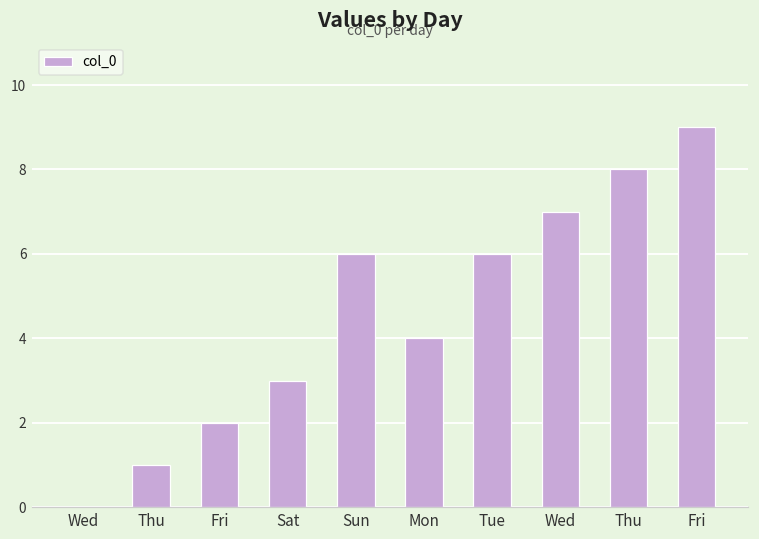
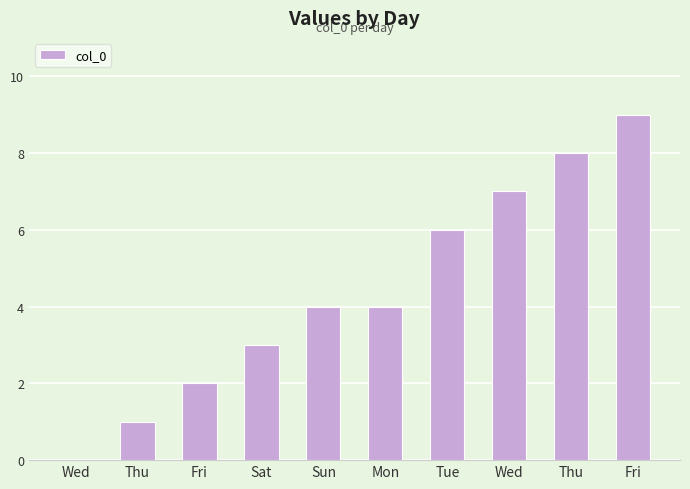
Sun: 6 -> 4
